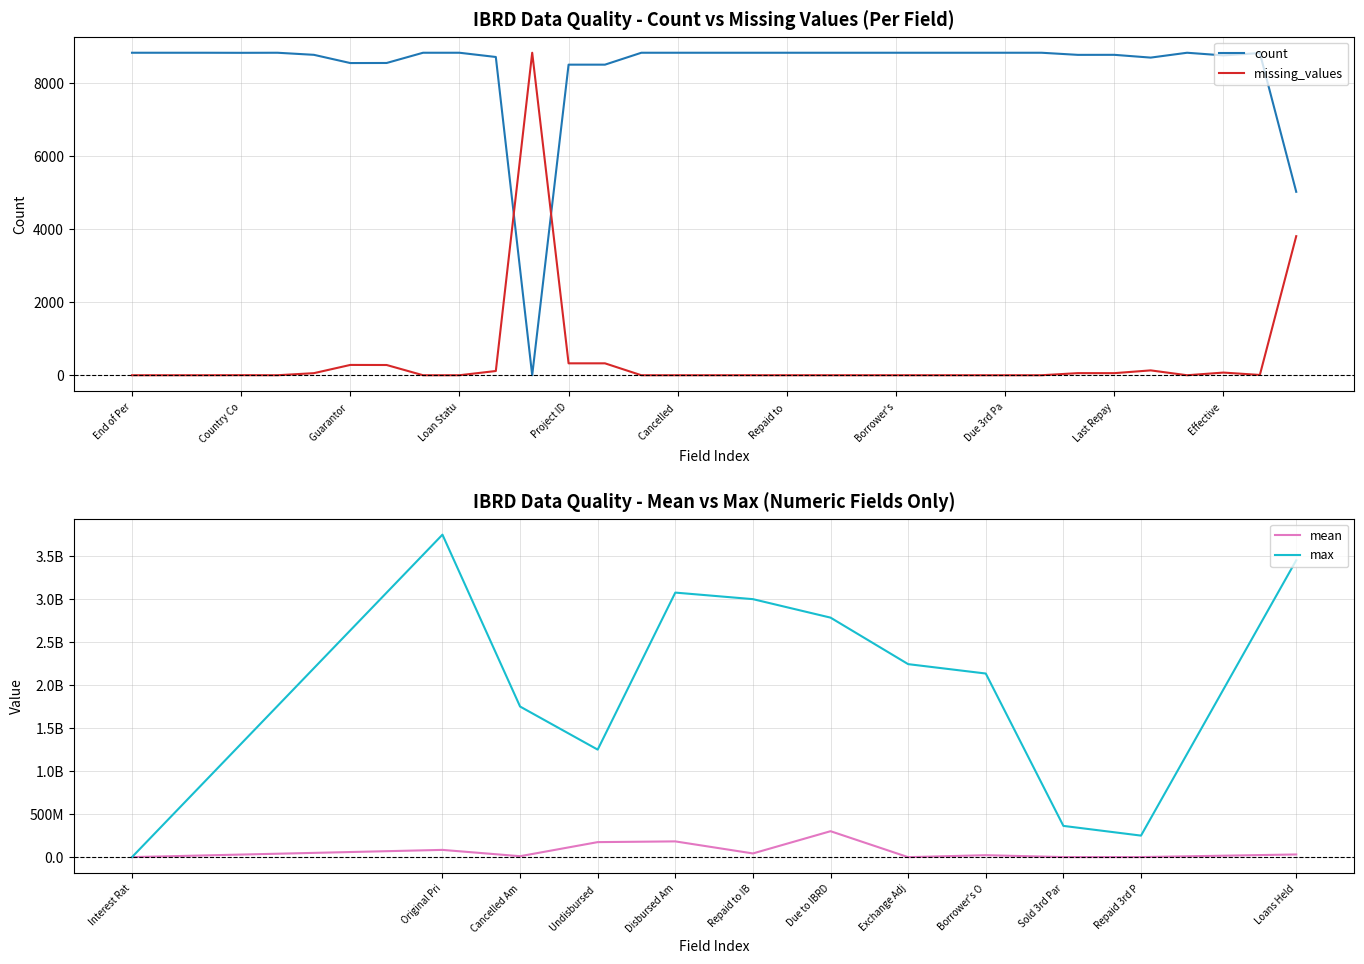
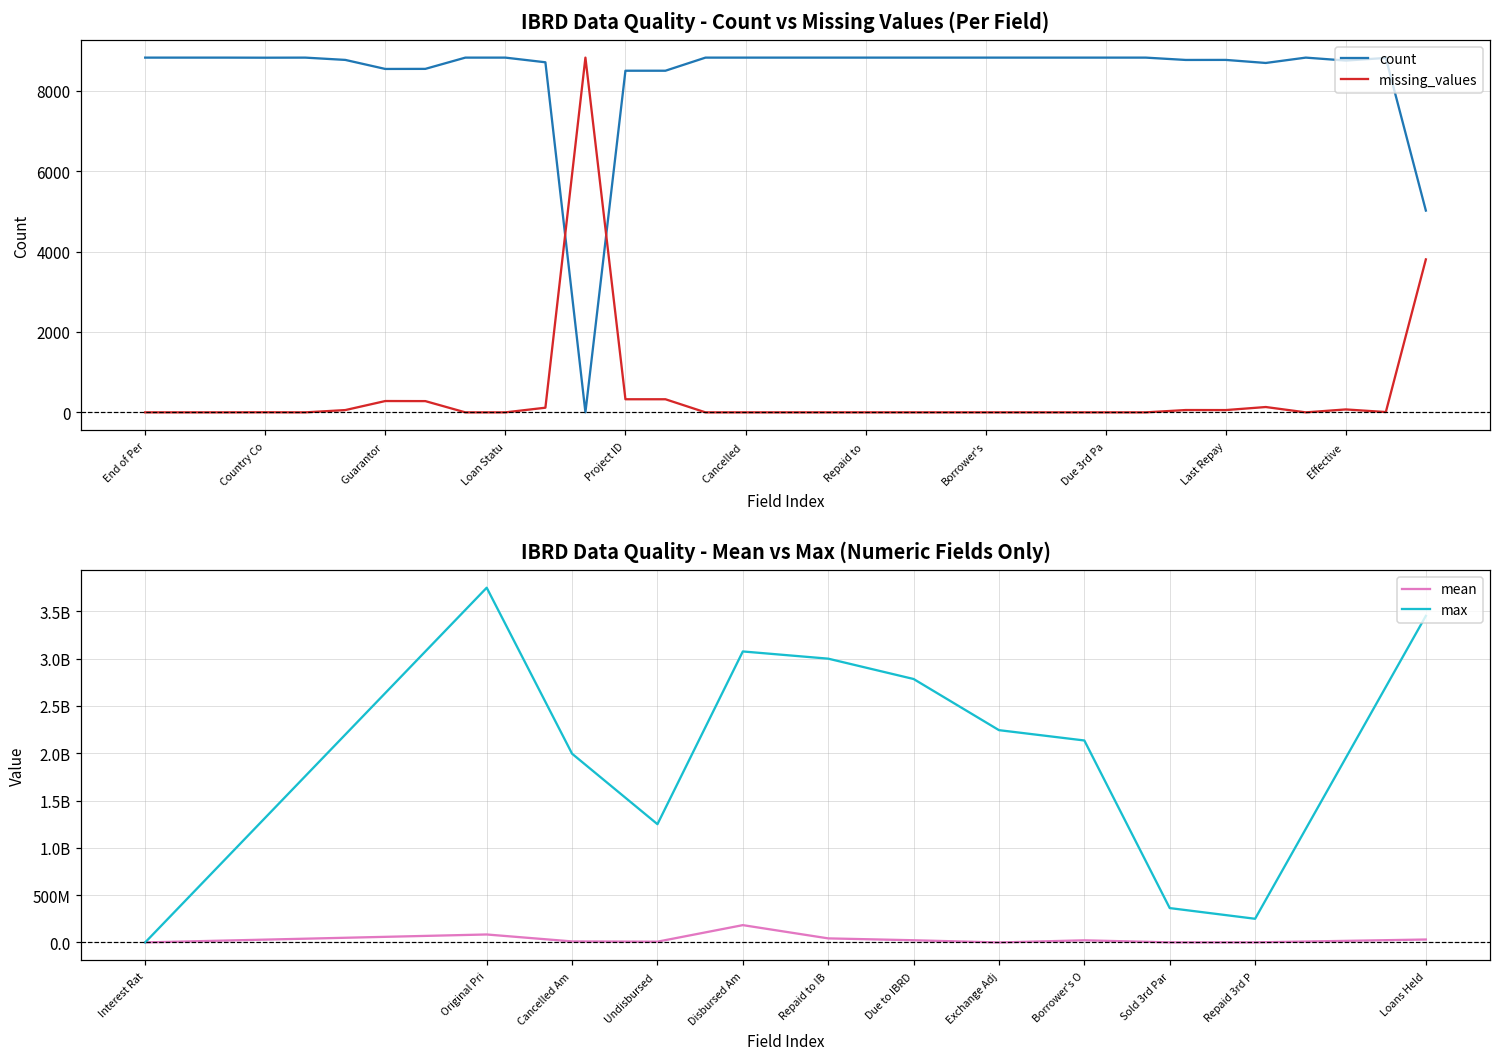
IBRD Data Quality - Mean vs Max (Numeric Fields Only), max, Cancelled Am: 1800000000 -> 2000000000
IBRD Data Quality - Mean vs Max (Numeric Fields Only), mean, Undisbursed: 200000000 -> 0
IBRD Data Quality - Mean vs Max (Numeric Fields Only), mean, Due to IBRD: 300000000 -> 0
